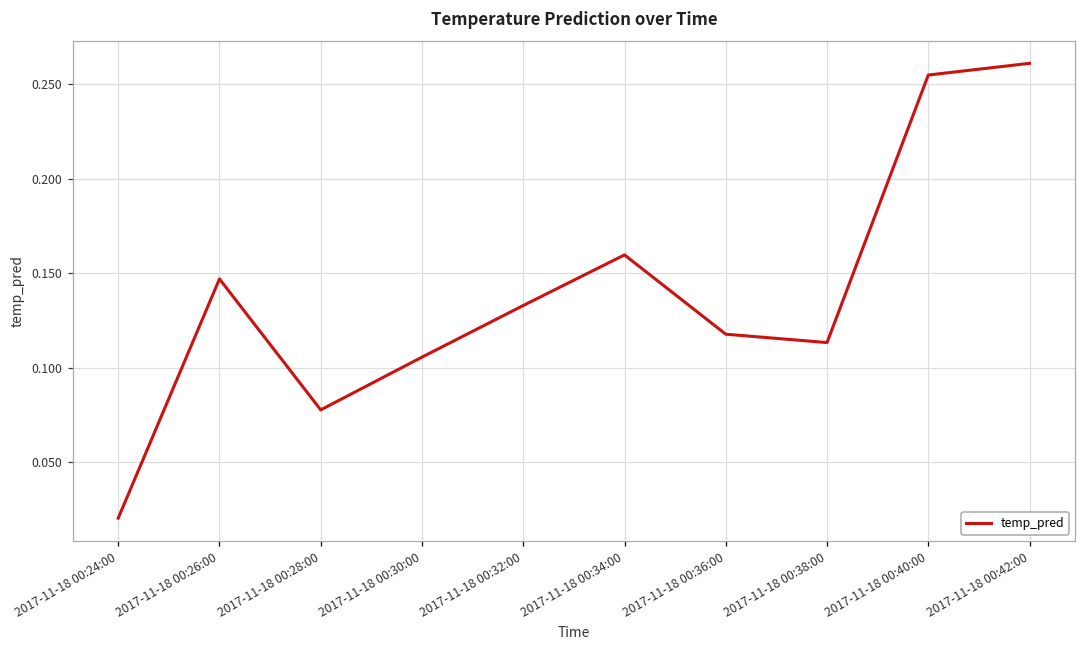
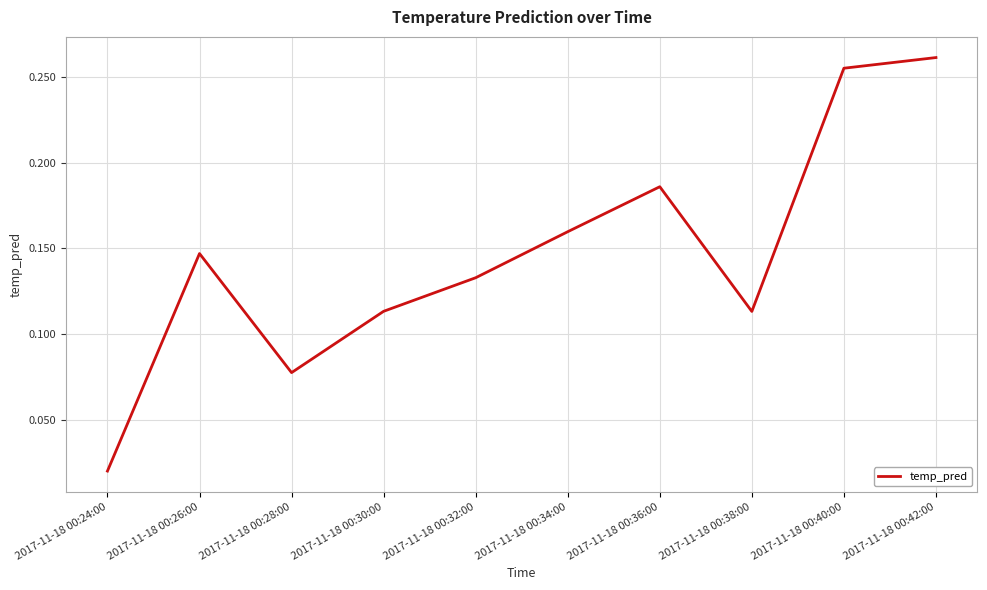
2017-11-18 00:30:00: 0.106 -> 0.113
2017-11-18 00:36:00: 0.118 -> 0.186
